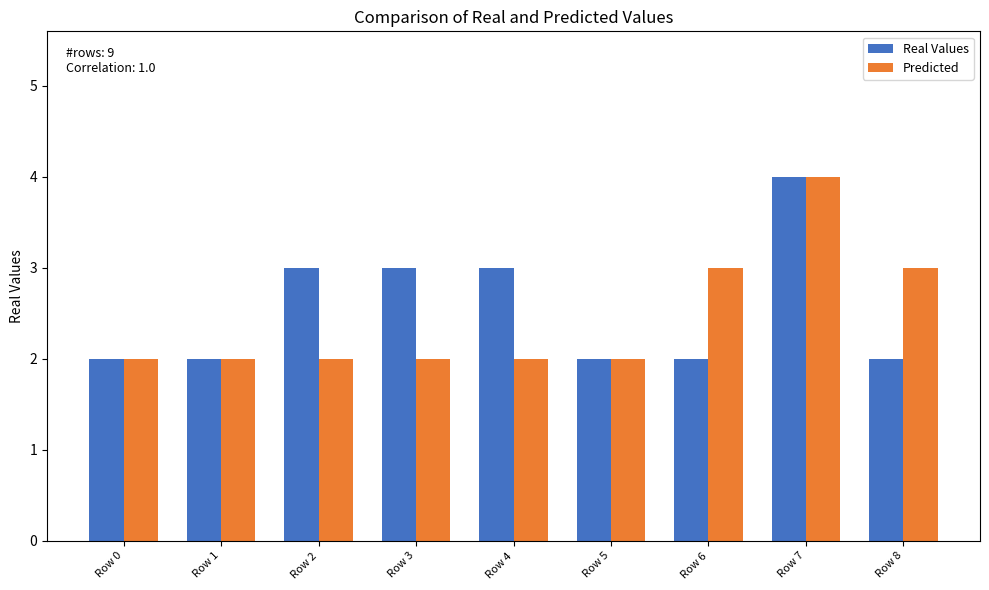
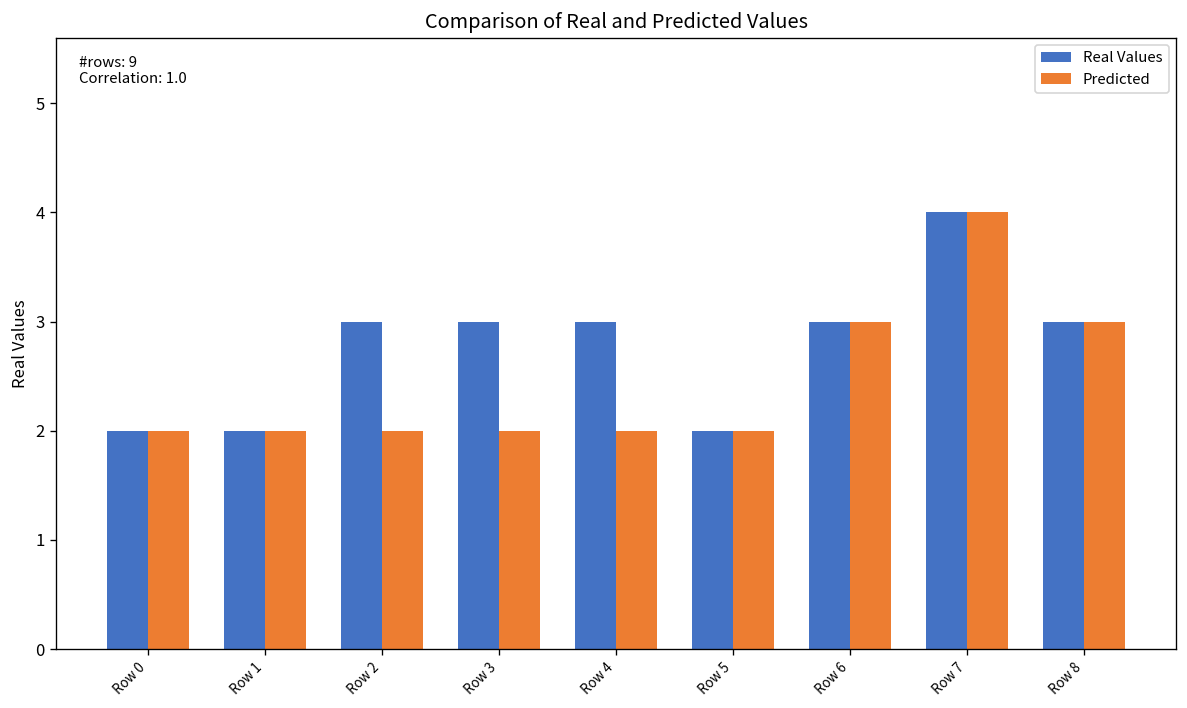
Real Values, Row 6: 2 -> 3
Real Values, Row 8: 2 -> 3
